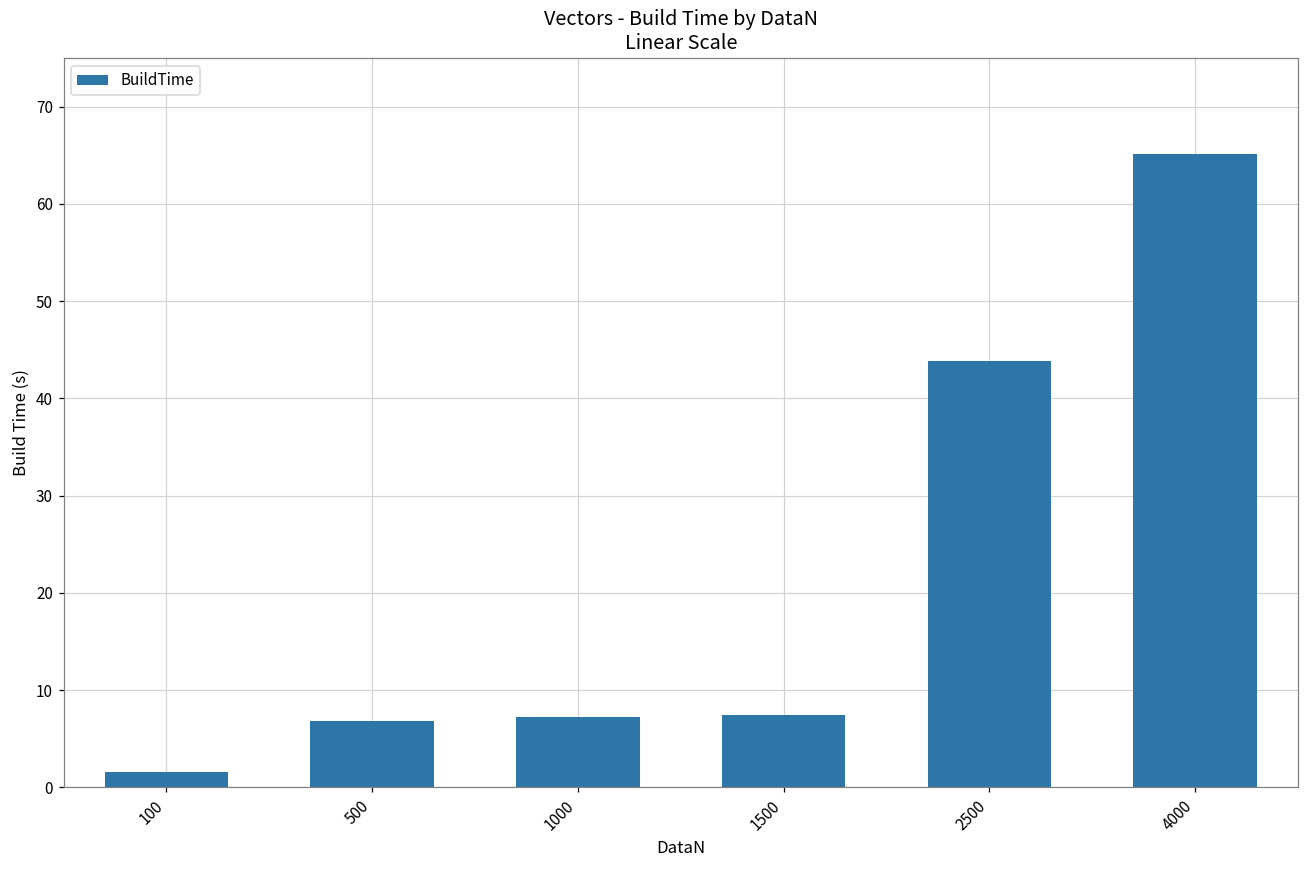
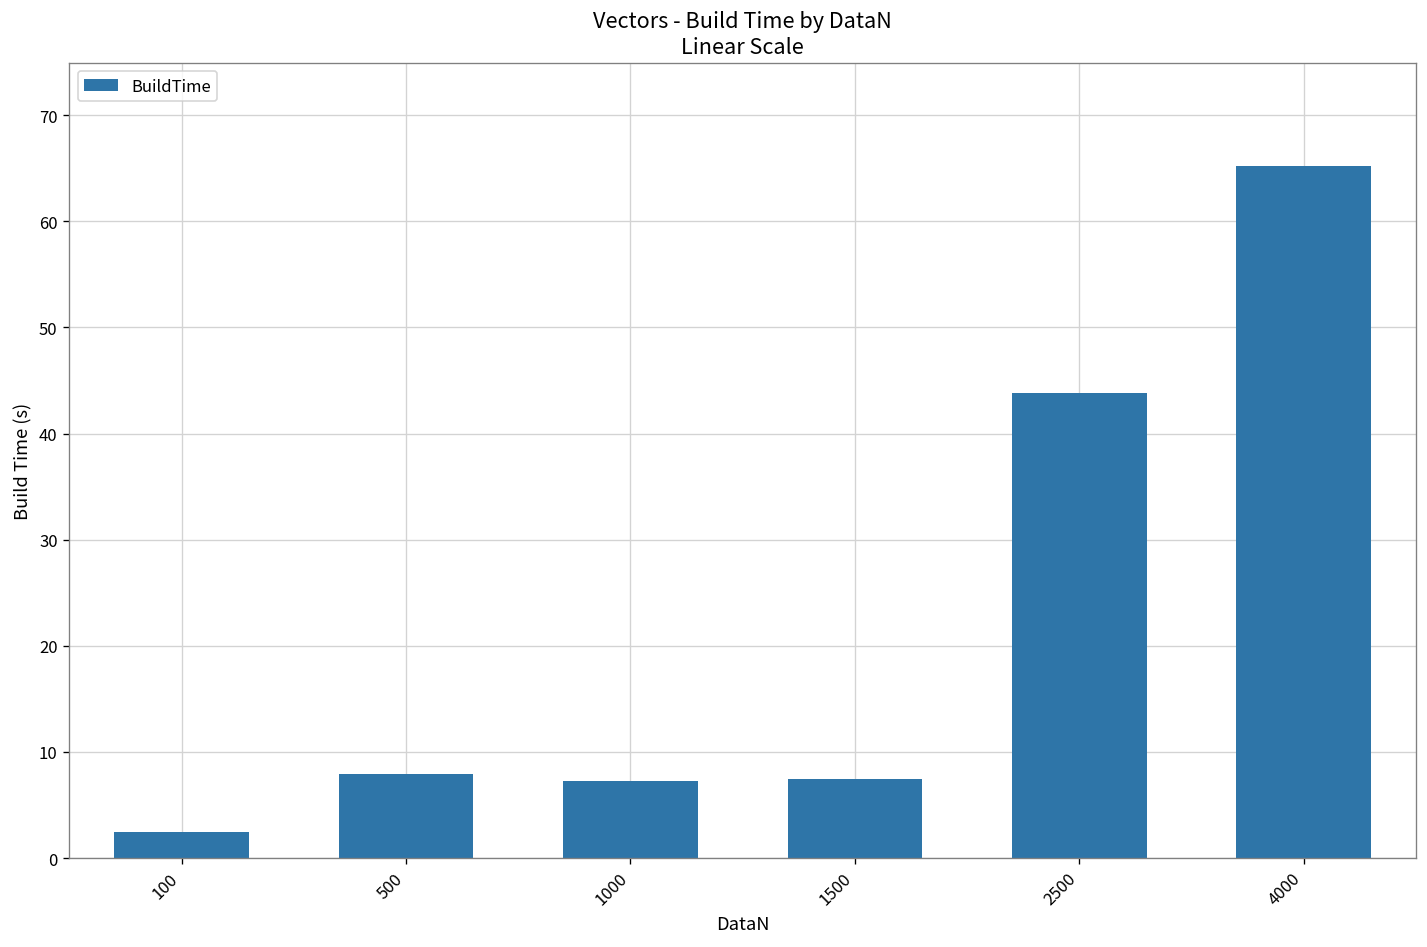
100: 1.6 -> 2.5
500: 7 -> 8
